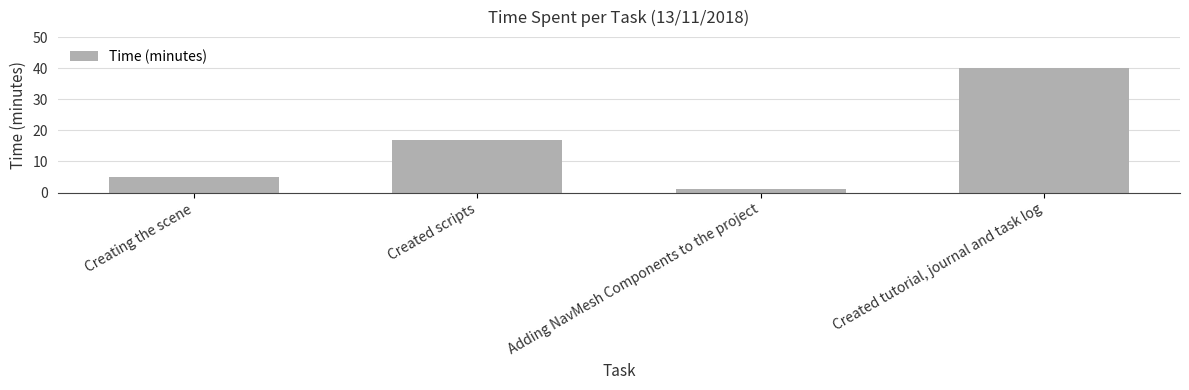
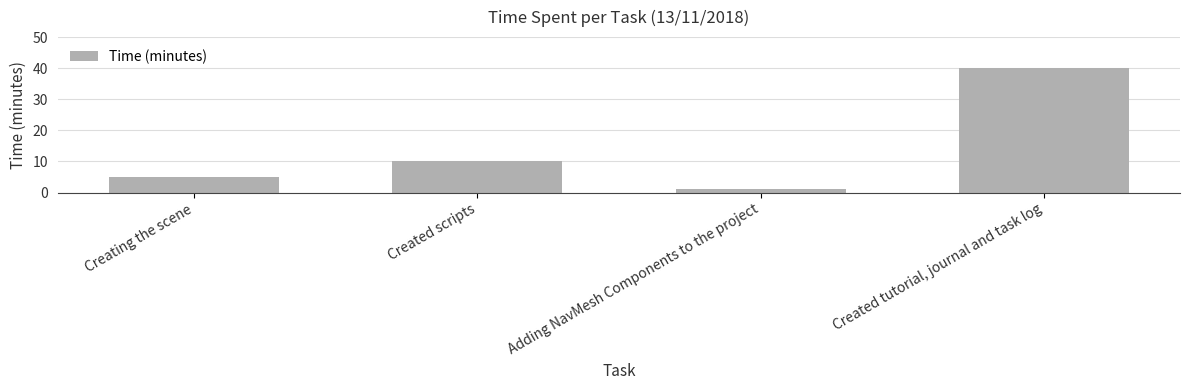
Created scripts: 17 -> 10
